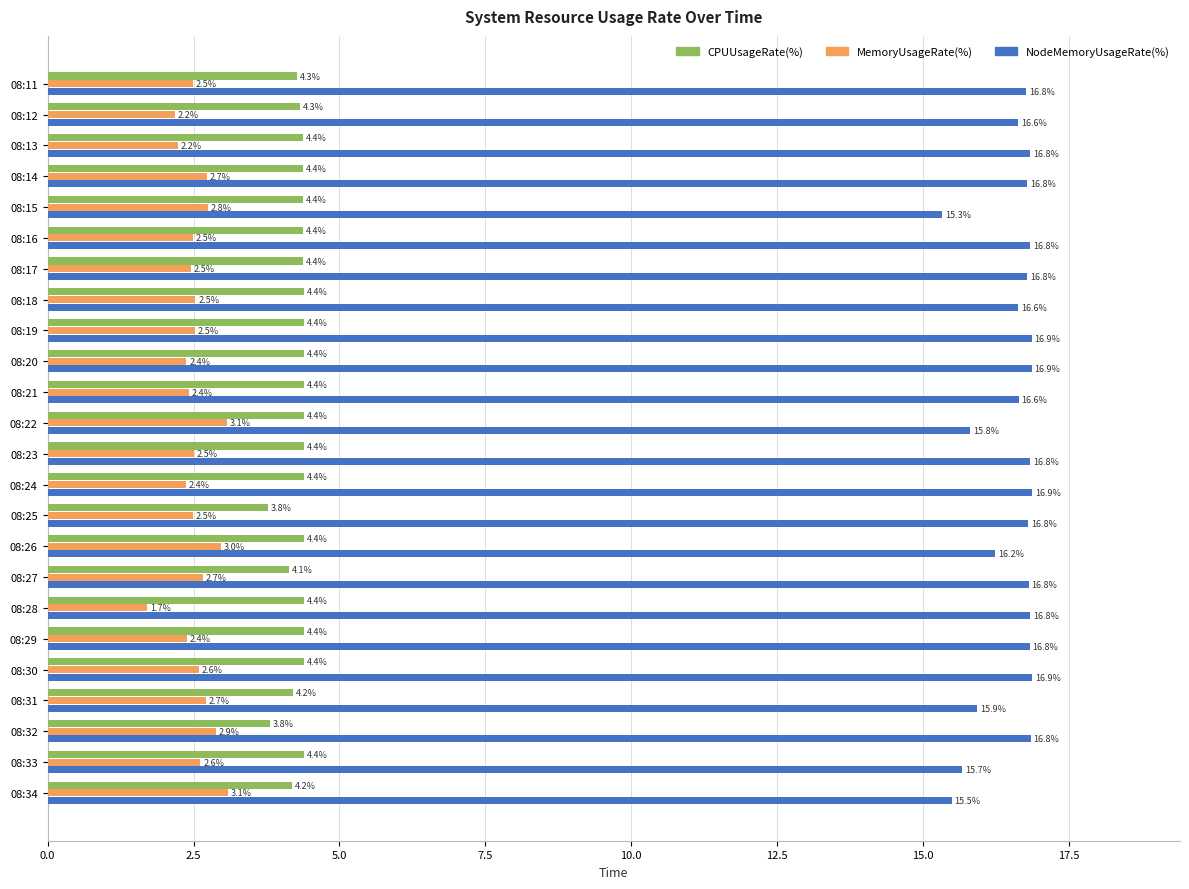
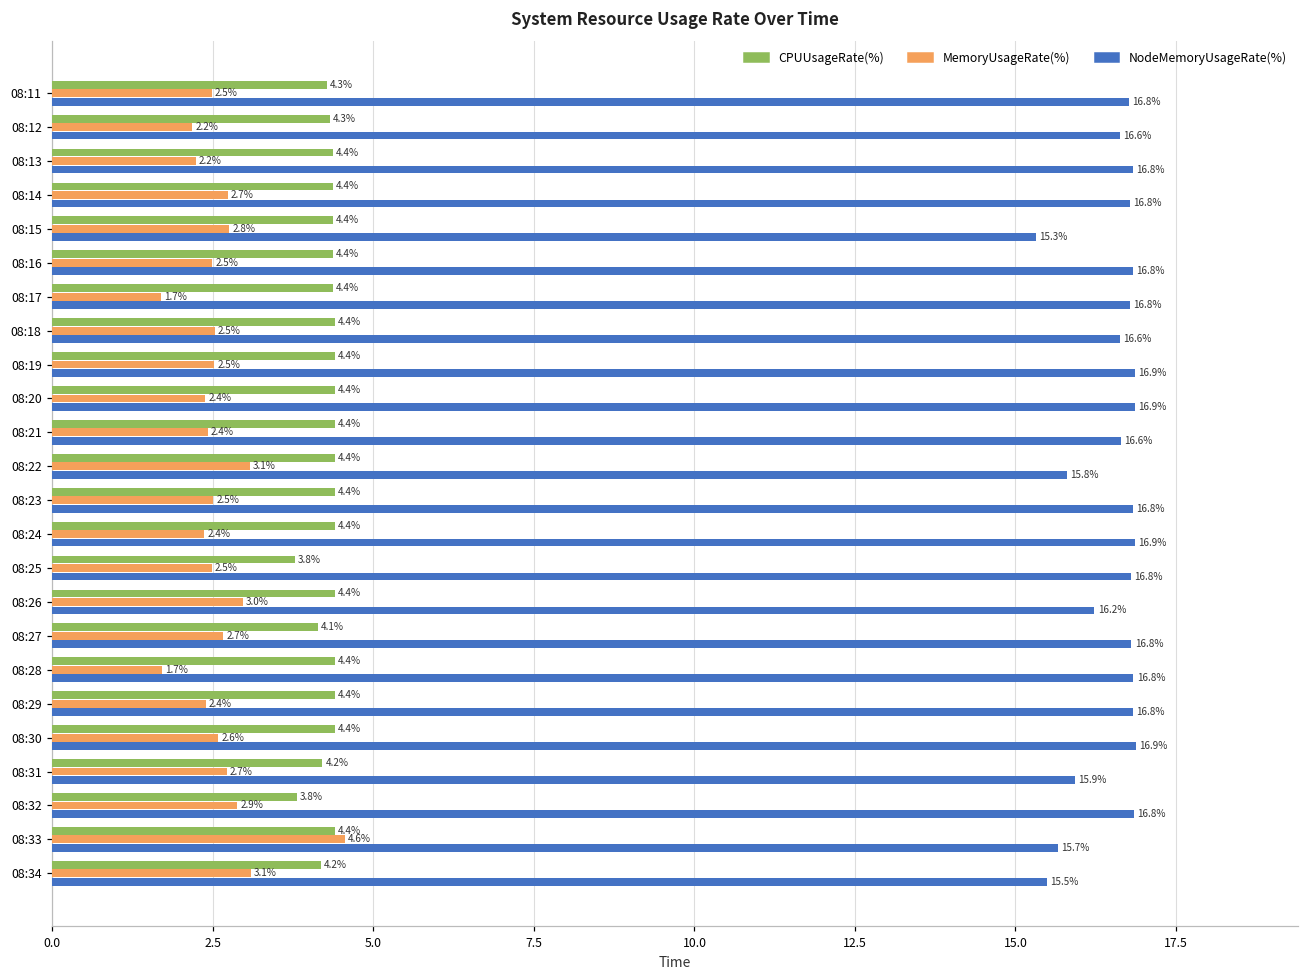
MemoryUsageRate(%), 08:17: 2.5% -> 1.7%
MemoryUsageRate(%), 08:33: 2.6% -> 4.6%
